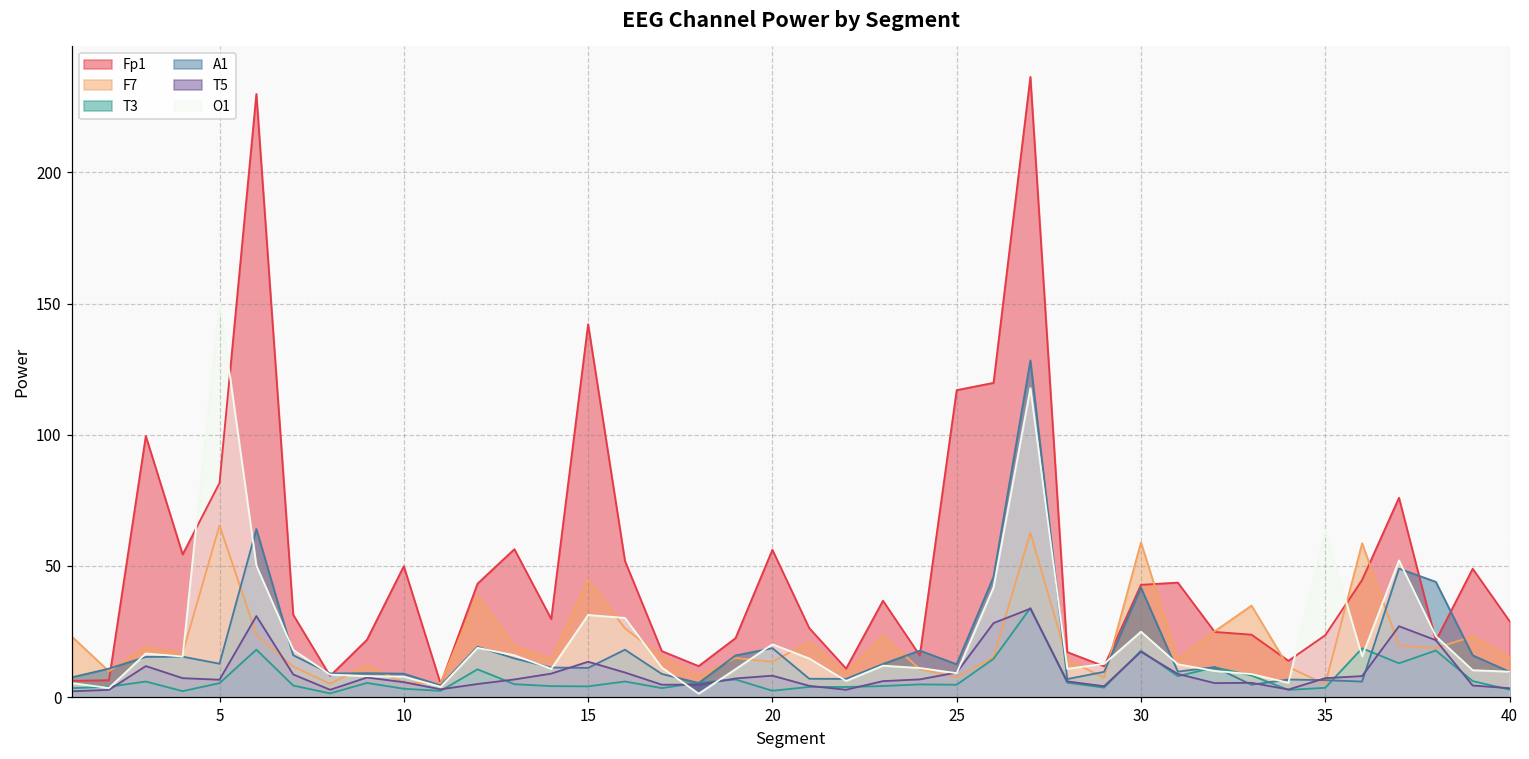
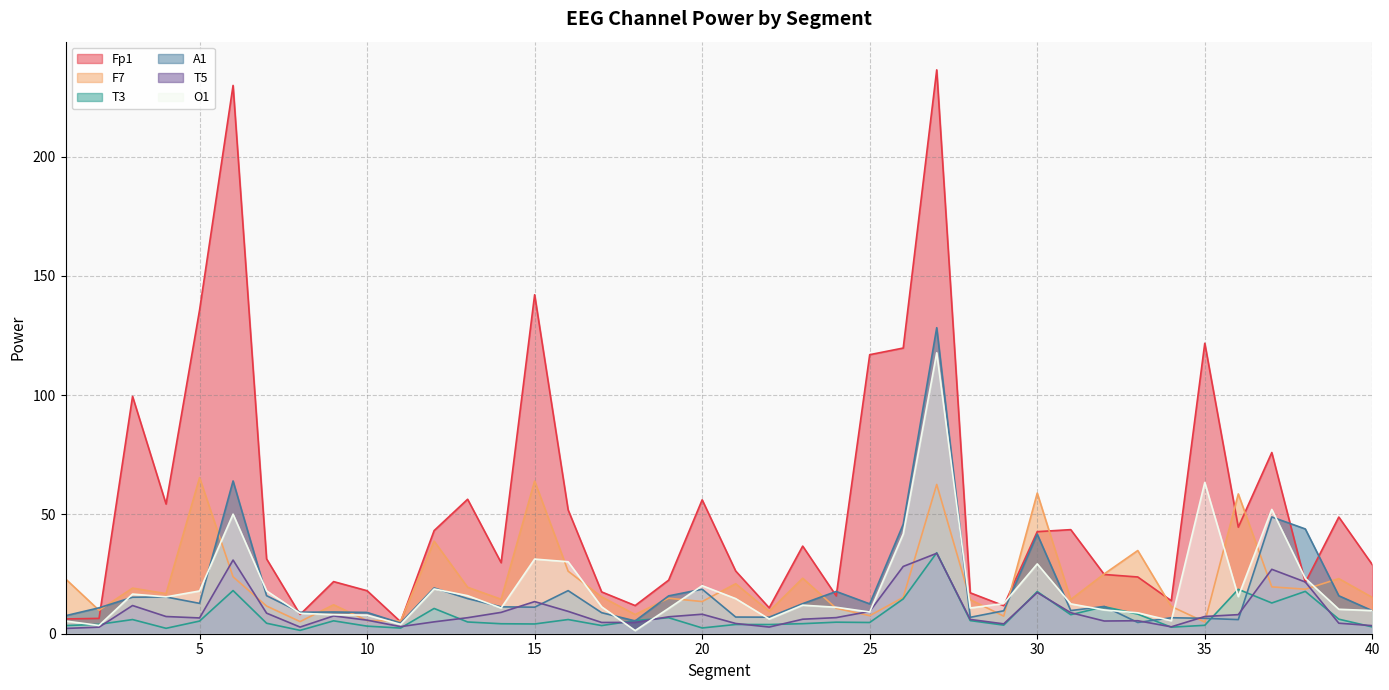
Fp1, 5: 82 -> 136
O1, 5: 151 -> 18
Fp1, 10: 50 -> 18
F7, 15: 45 -> 64
O1, 30: 25 -> 29
Fp1, 35: 24 -> 122
